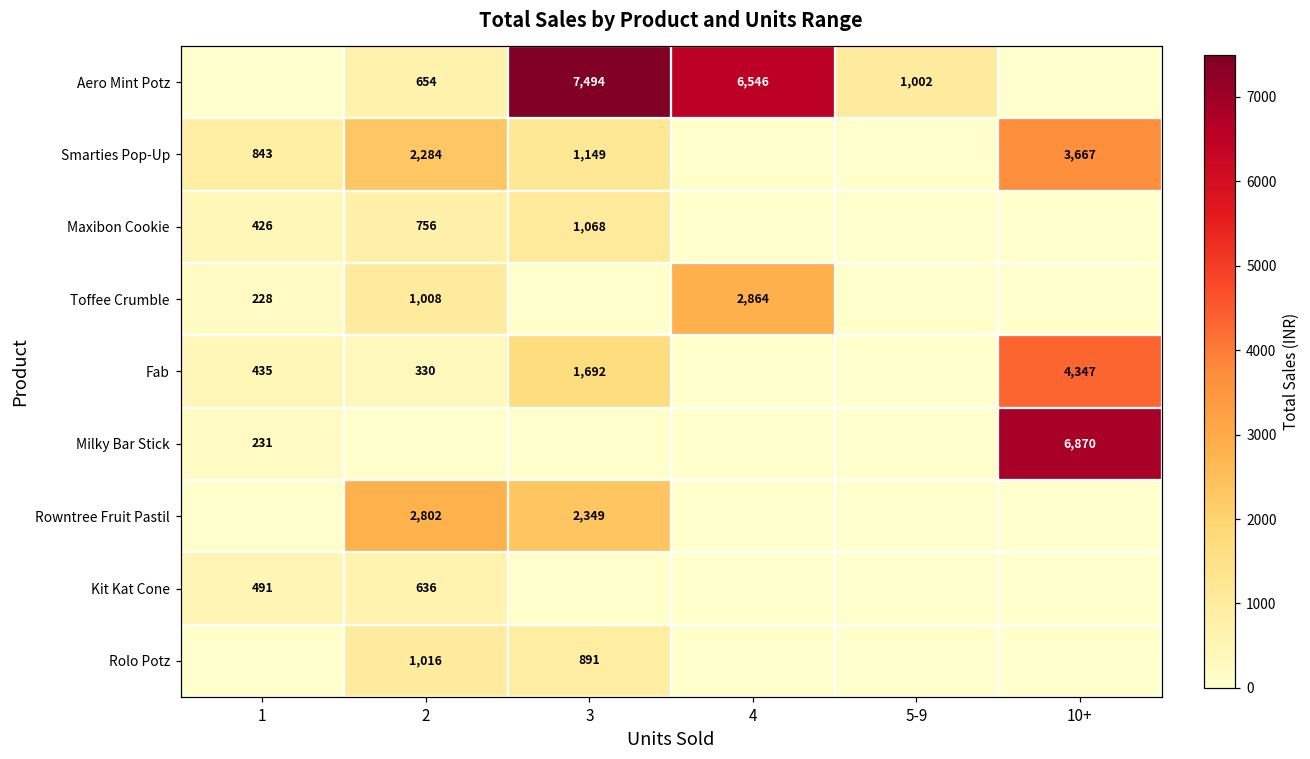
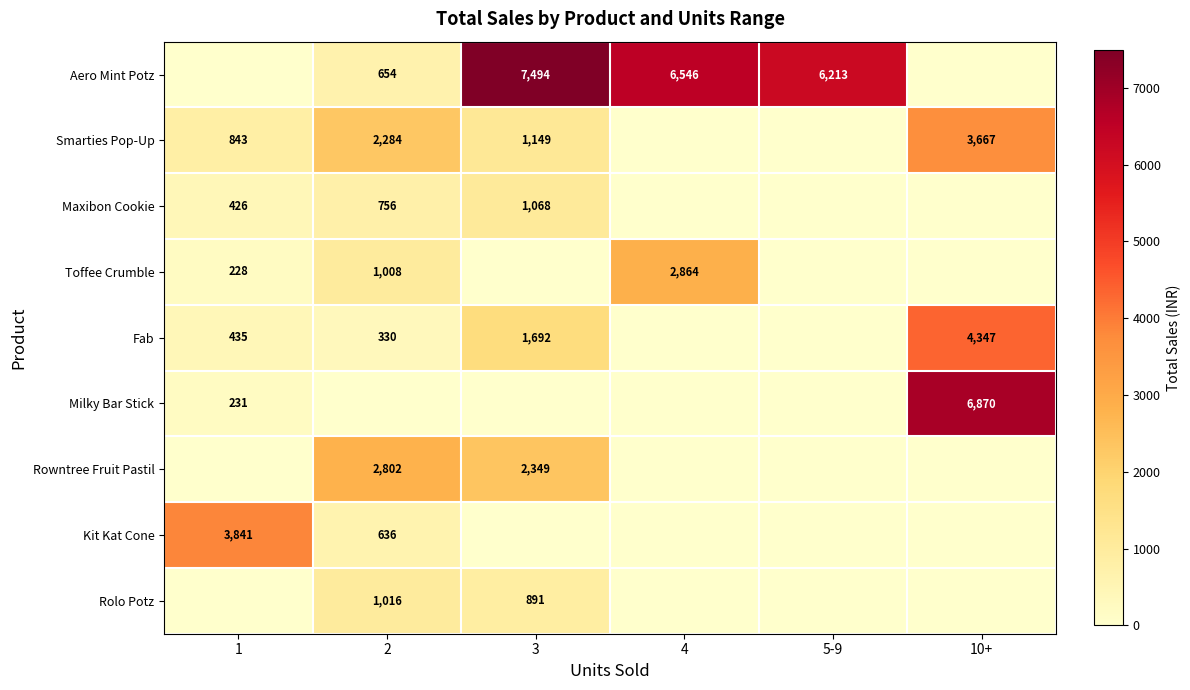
Aero Mint Potz, 5-9: 1,002 -> 6,213
Kit Kat Cone, 1: 491 -> 3,841
